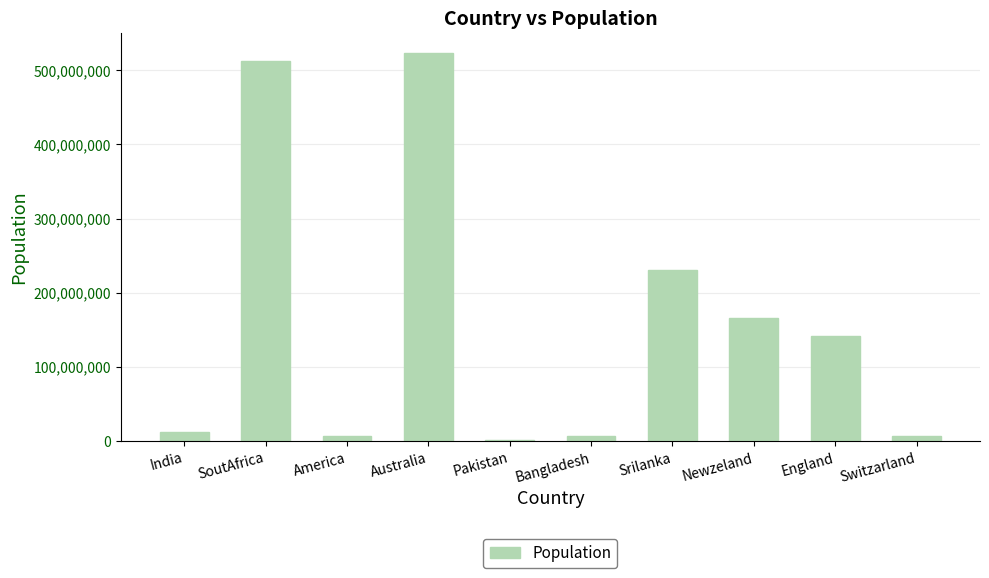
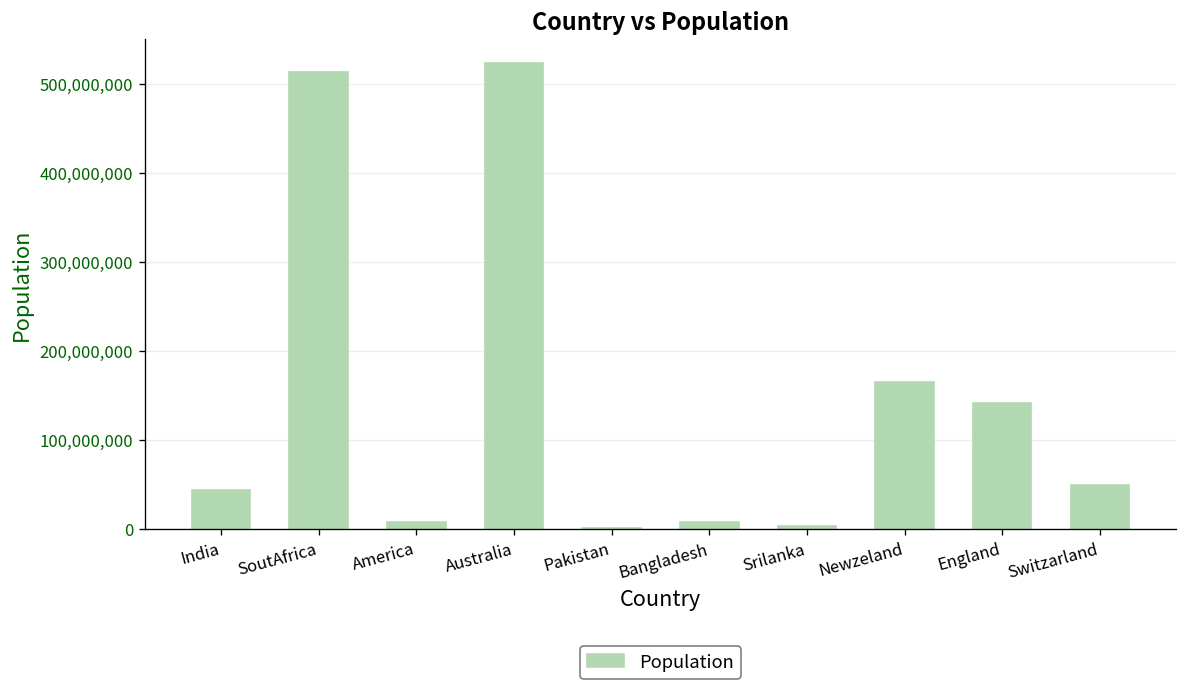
India: 10,000,000 -> 40,000,000
Srilanka: 230,000,000 -> 0
Switzarland: 10,000,000 -> 50,000,000
